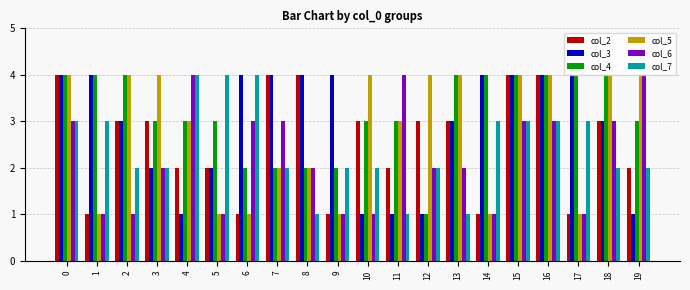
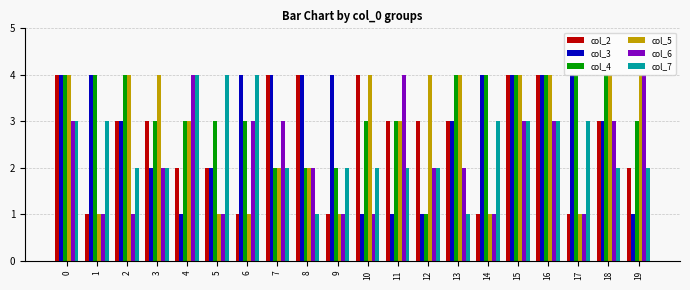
col_4, 6: 2 -> 3
col_2, 10: 3 -> 4
col_2, 11: 2 -> 3
col_7, 11: 1 -> 2
